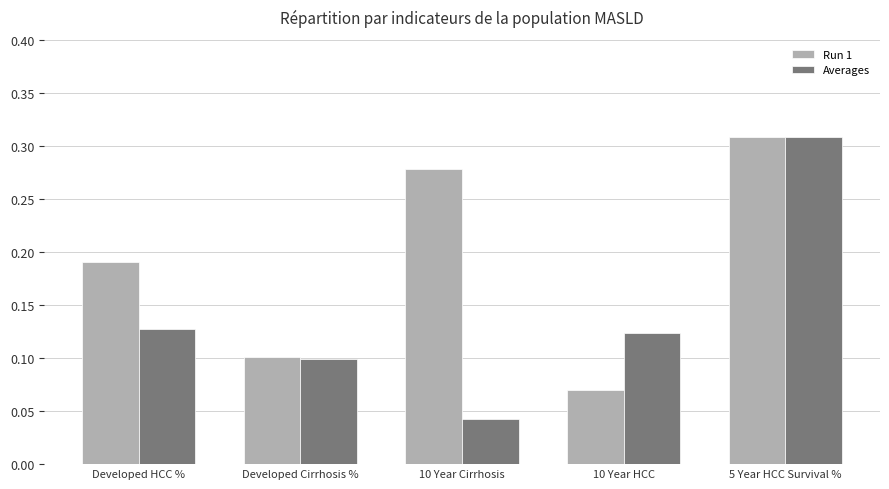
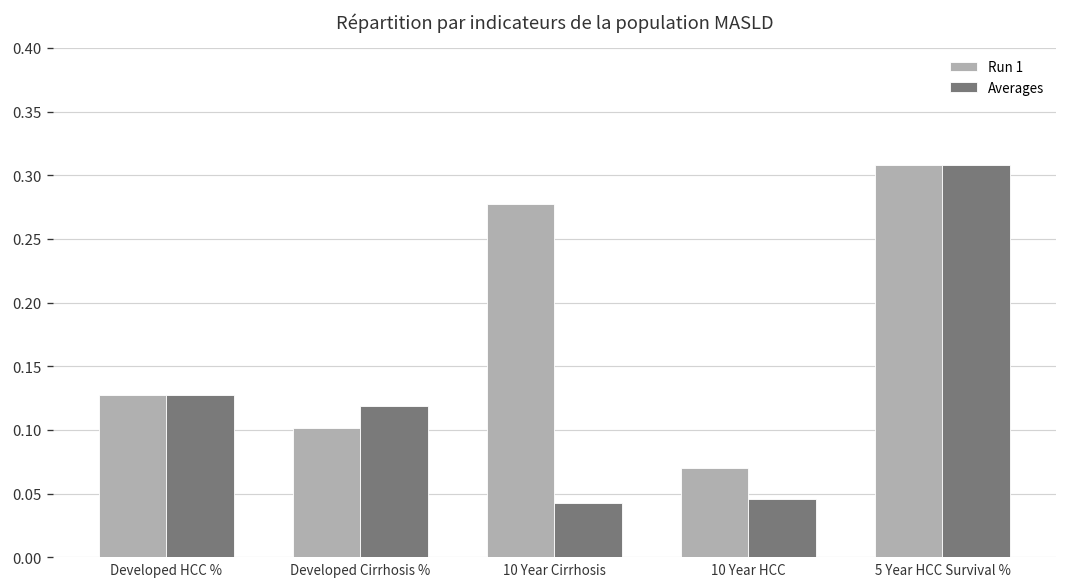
Run 1, Developed HCC %: 0.190 -> 0.127
Averages, Developed Cirrhosis %: 0.100 -> 0.119
Averages, 10 Year HCC: 0.124 -> 0.046
